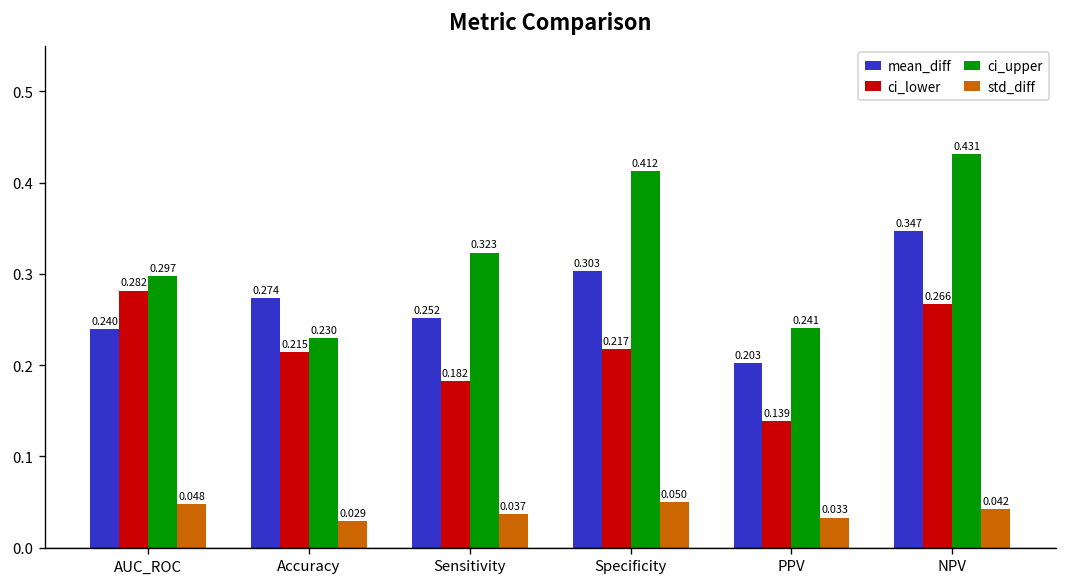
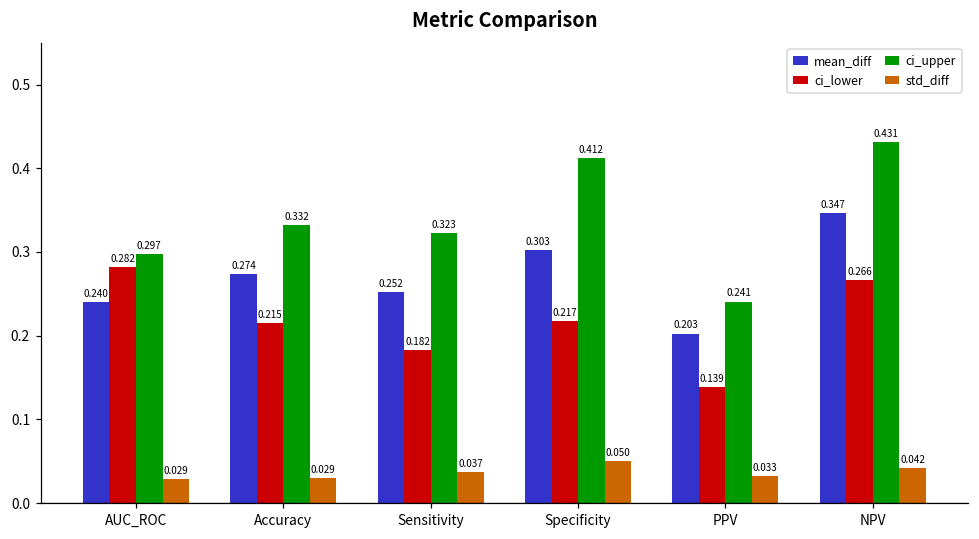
std_diff, AUC_ROC: 0.048 -> 0.029
ci_upper, Accuracy: 0.230 -> 0.332
